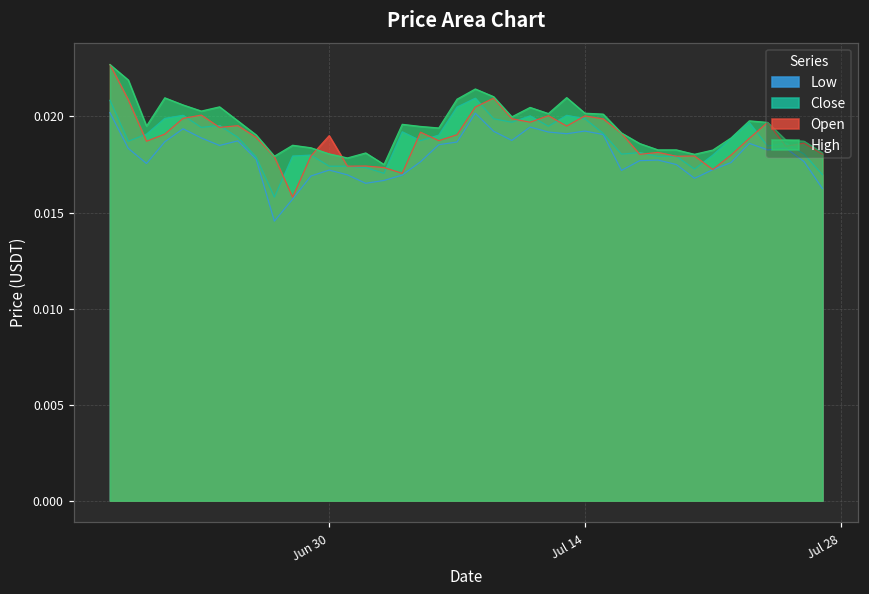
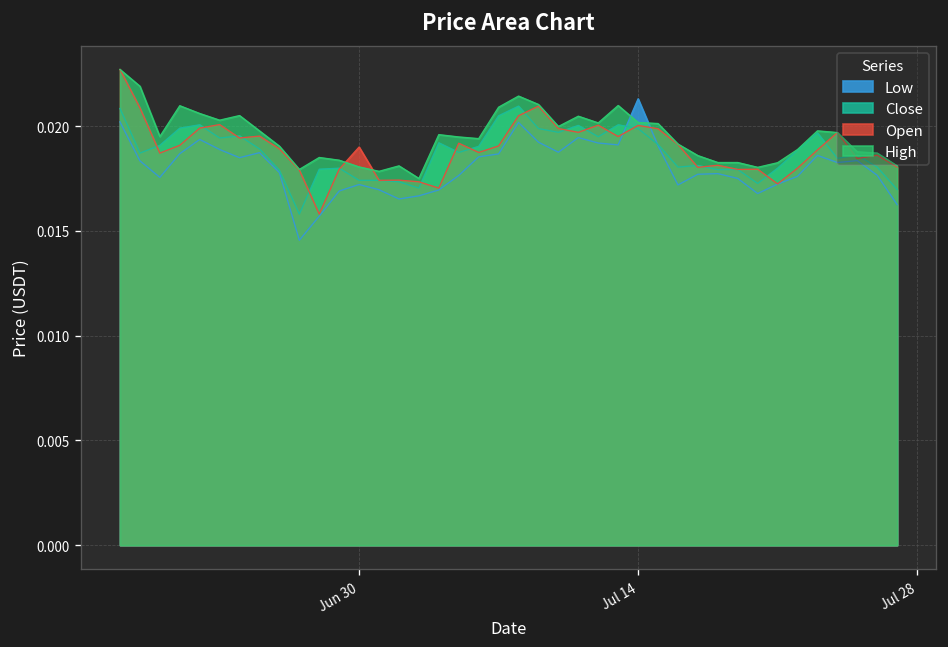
Low, Jul 14: 0.0192 -> 0.0213
